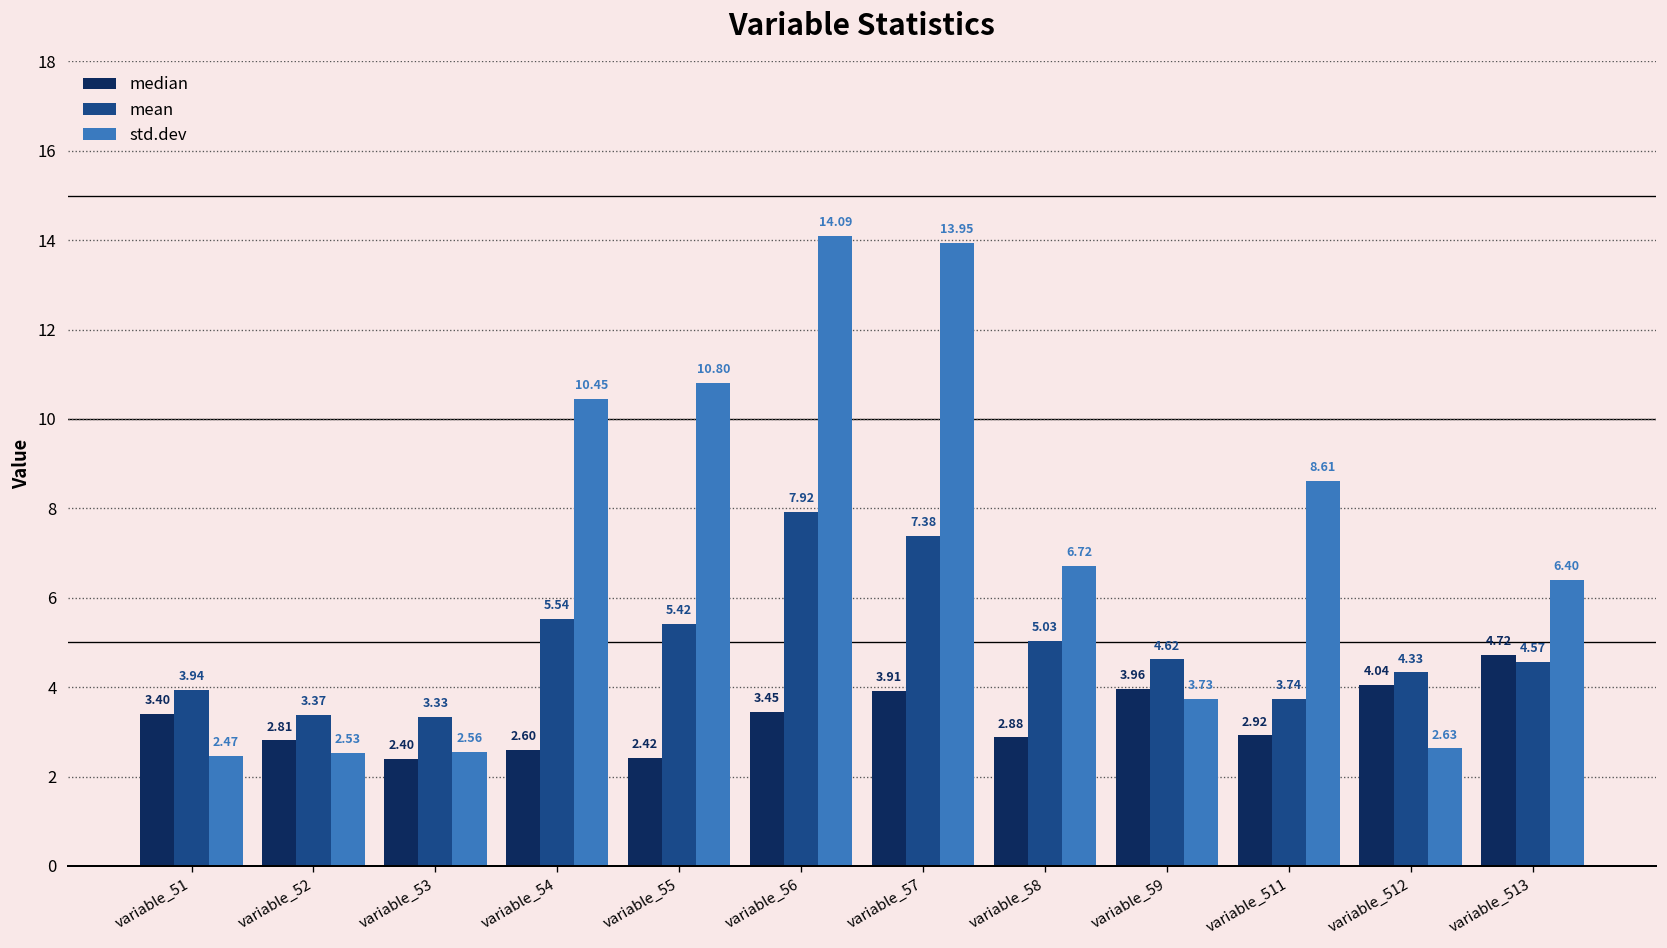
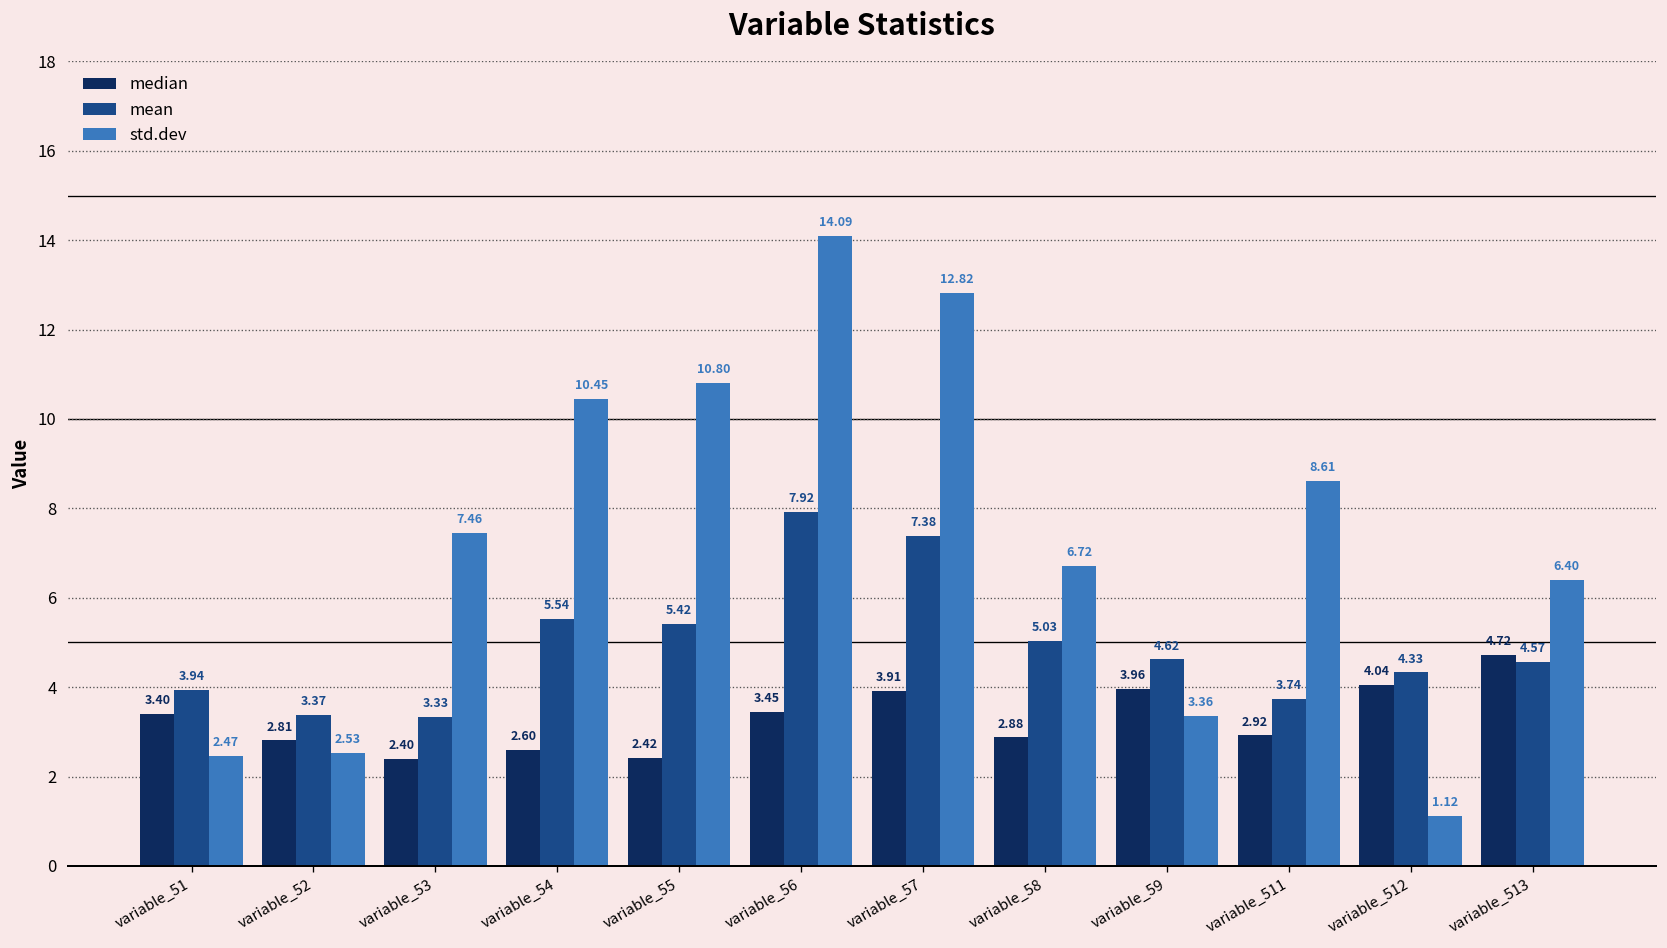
std.dev, variable_53: 2.56 -> 7.46
std.dev, variable_57: 13.95 -> 12.82
std.dev, variable_59: 3.73 -> 3.36
std.dev, variable_512: 2.63 -> 1.12
